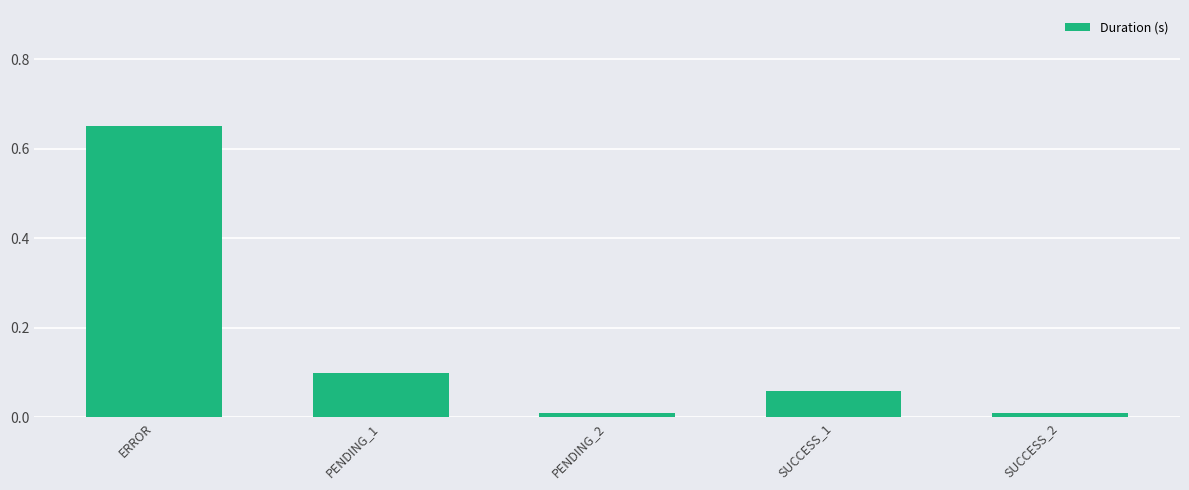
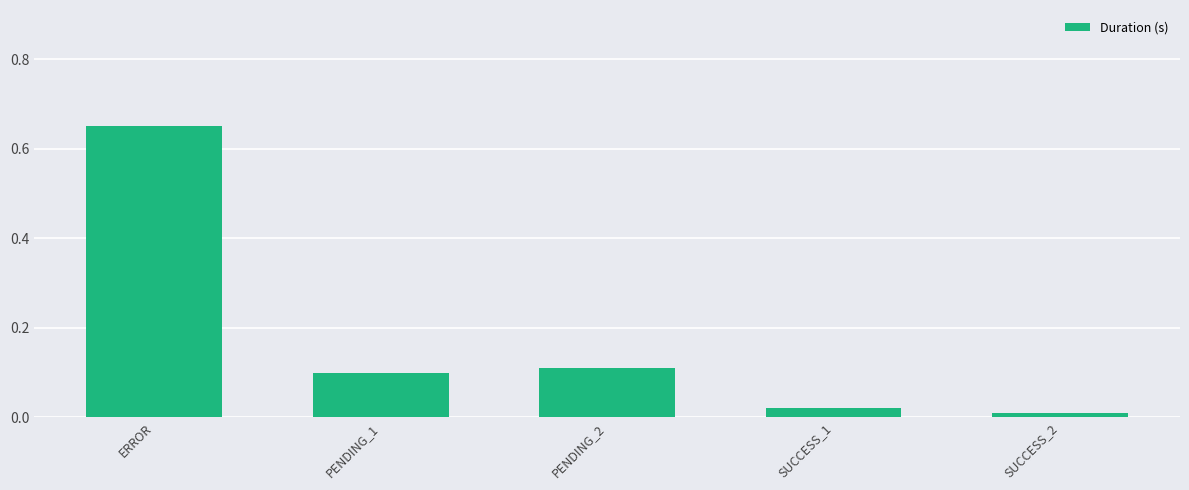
PENDING_2: 0.01 -> 0.11
SUCCESS_1: 0.06 -> 0.02
